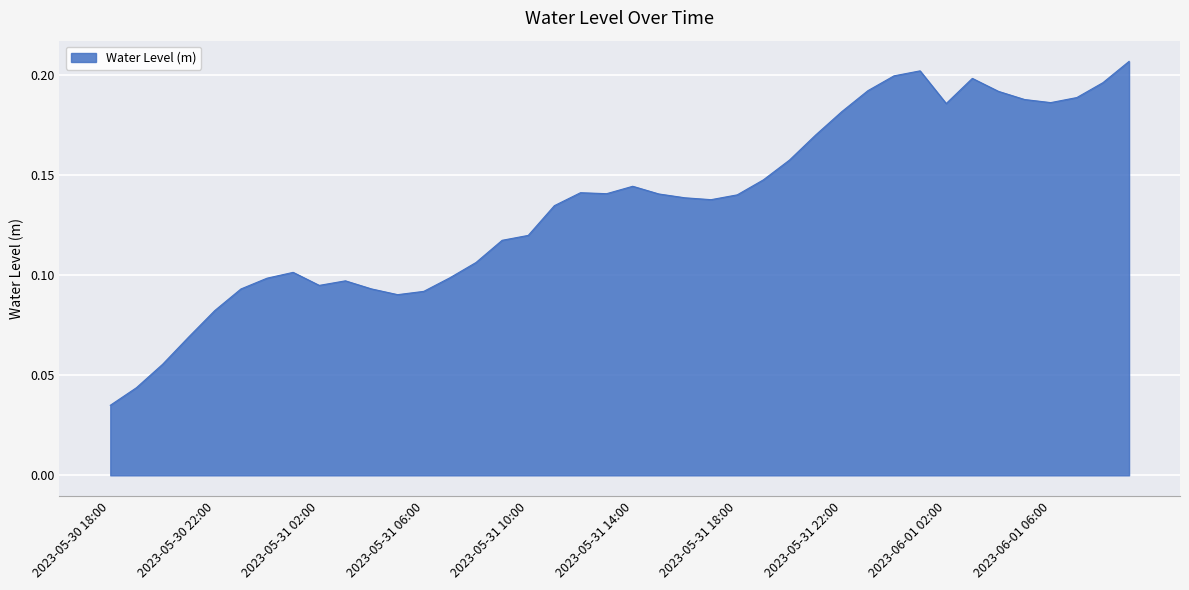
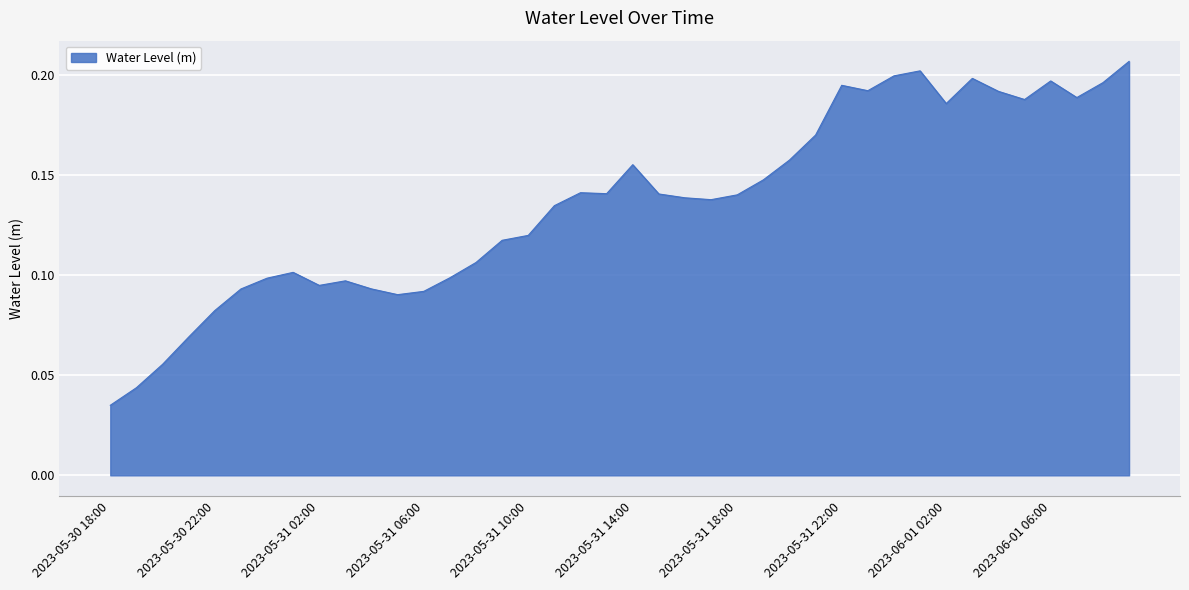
2023-05-31 14:00: 0.144 -> 0.155
2023-05-31 22:00: 0.181 -> 0.195
2023-06-01 06:00: 0.186 -> 0.197
